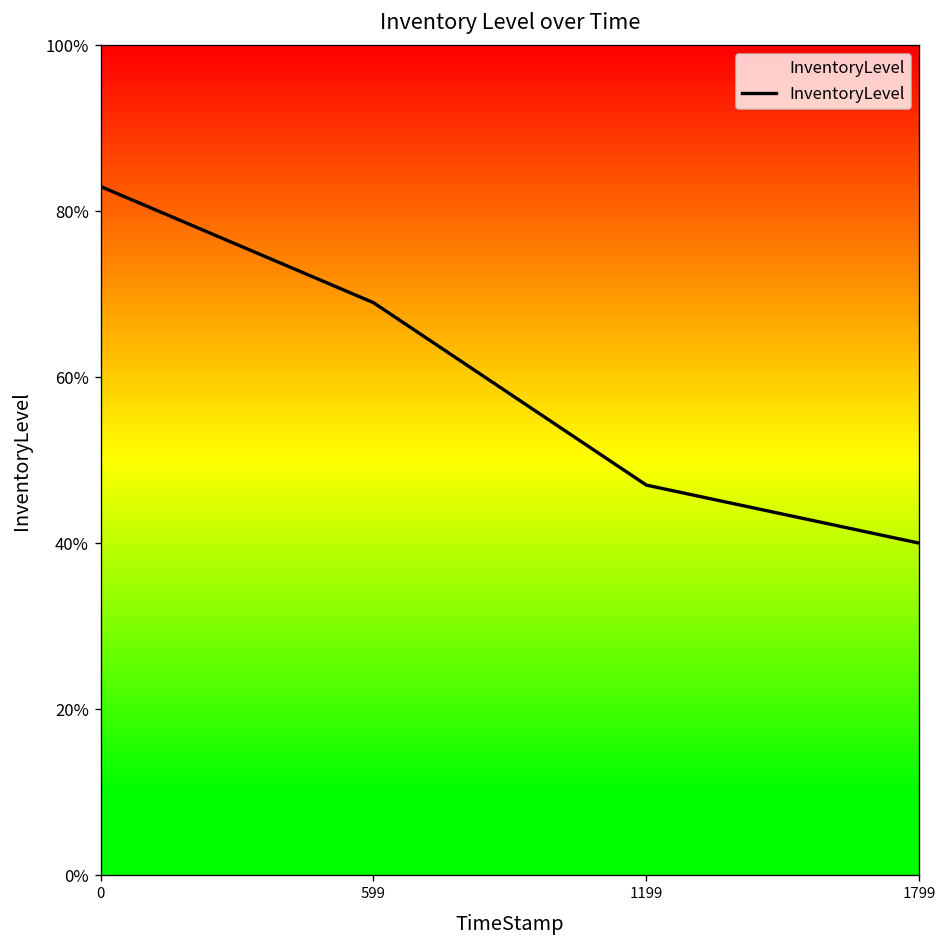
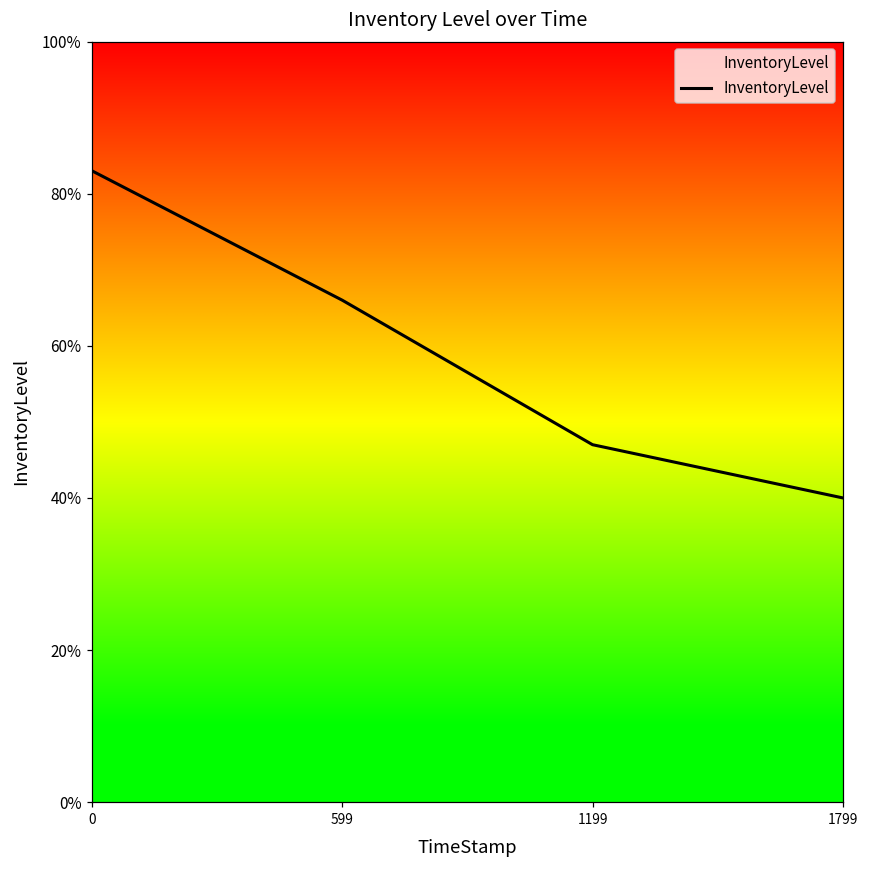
599: 69% -> 66%
